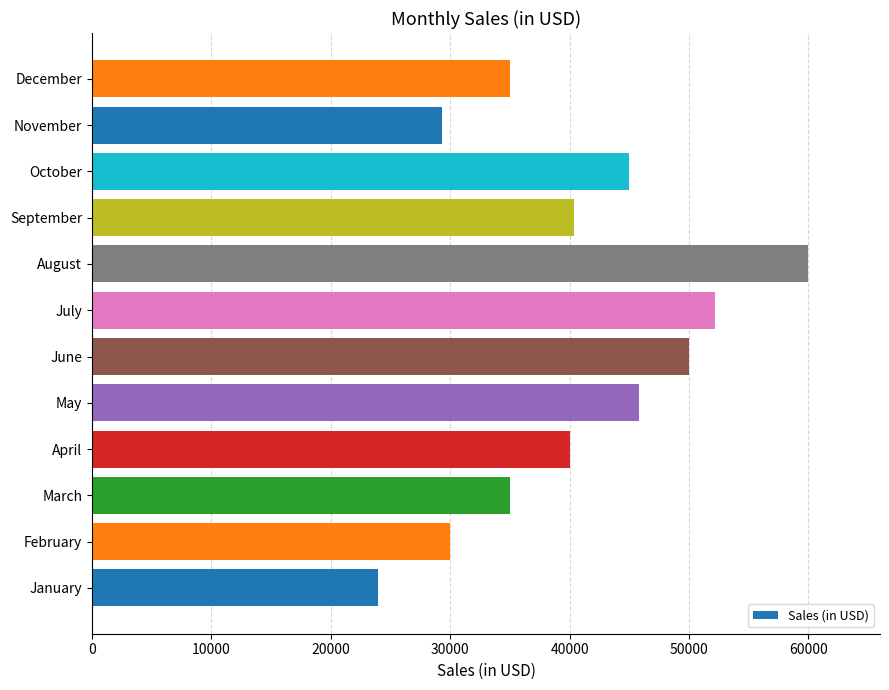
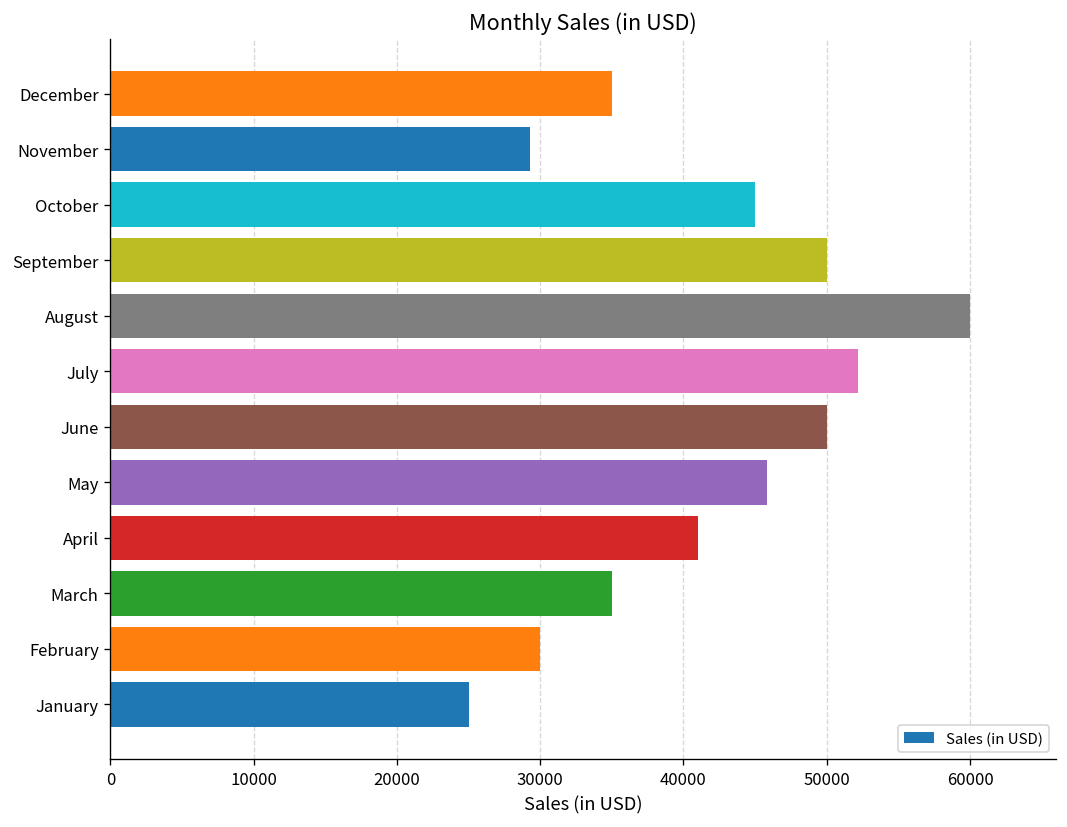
September: 40400 -> 50000
April: 40000 -> 41000
January: 24000 -> 25000
